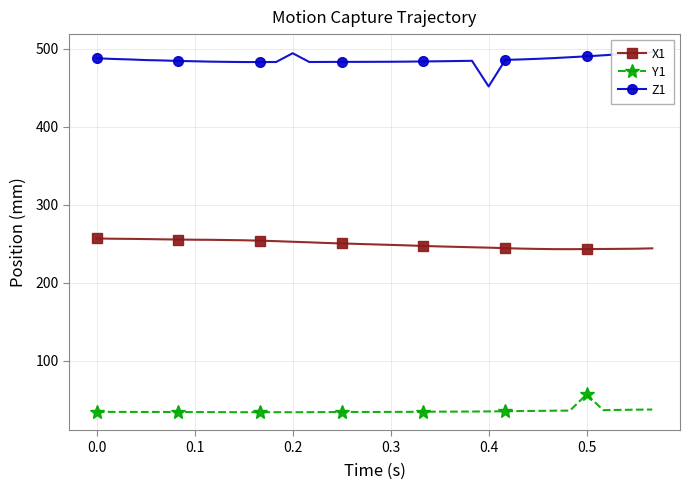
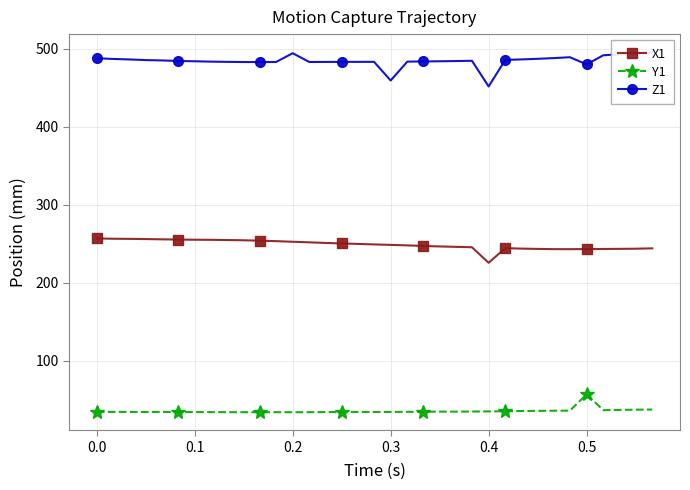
Z1, 0.3: 480 -> 460
X1, 0.4: 240 -> 230
Z1, 0.5: 490 -> 480
